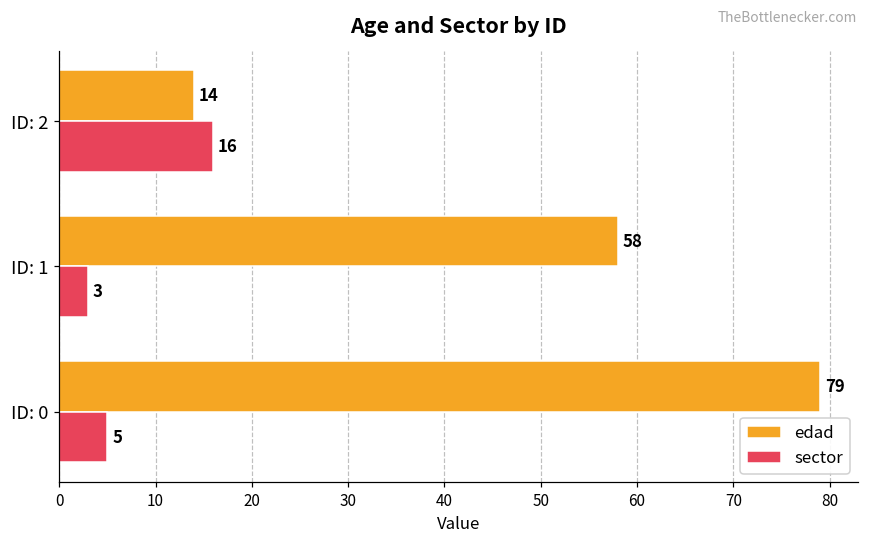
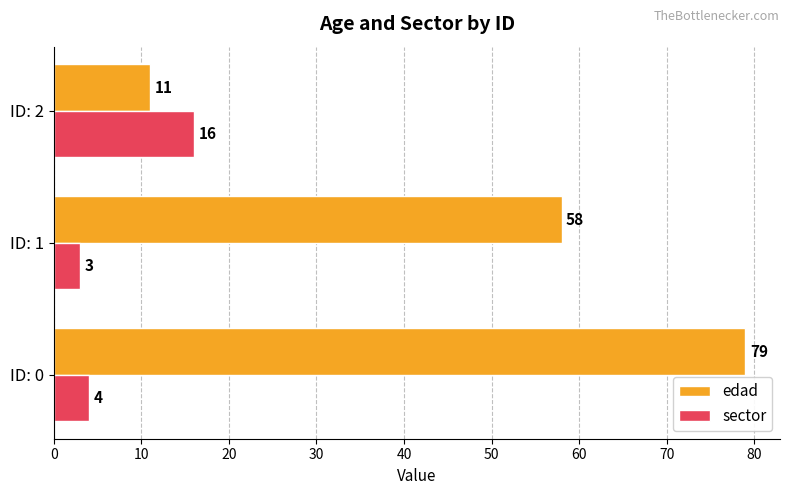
edad, ID: 2: 14 -> 11
sector, ID: 0: 5 -> 4
